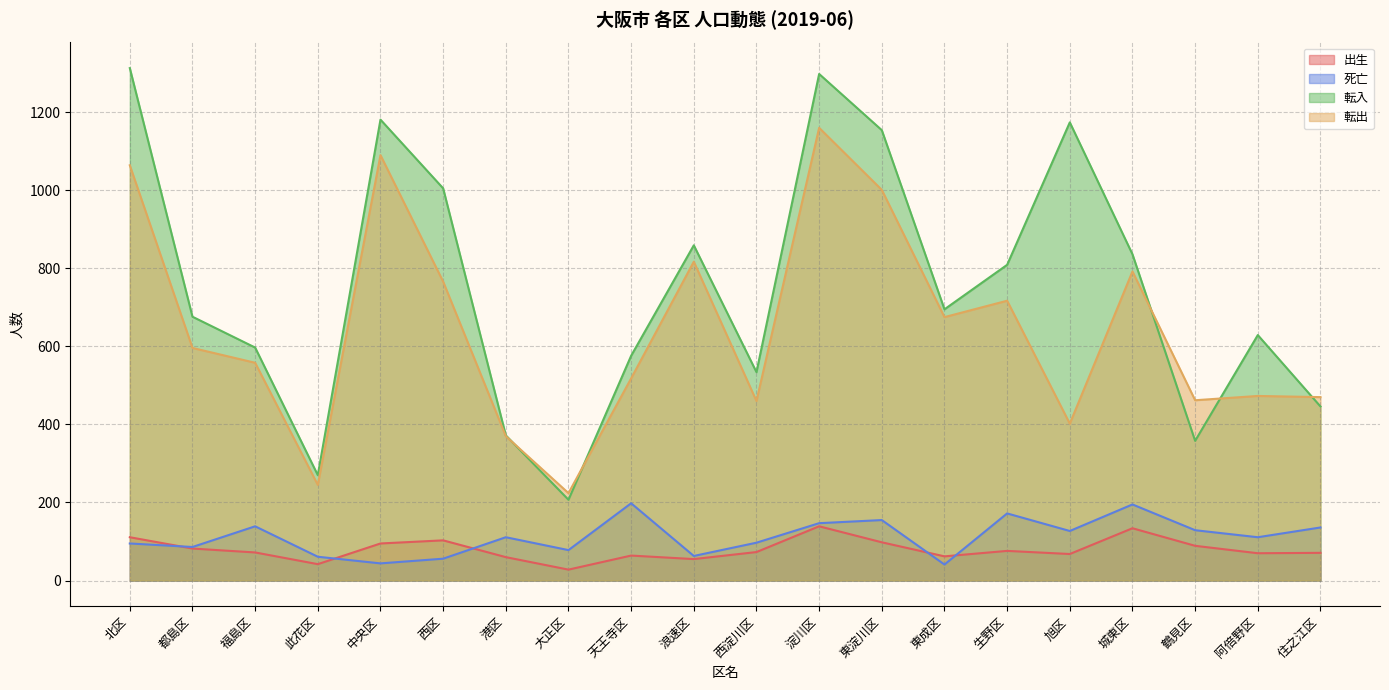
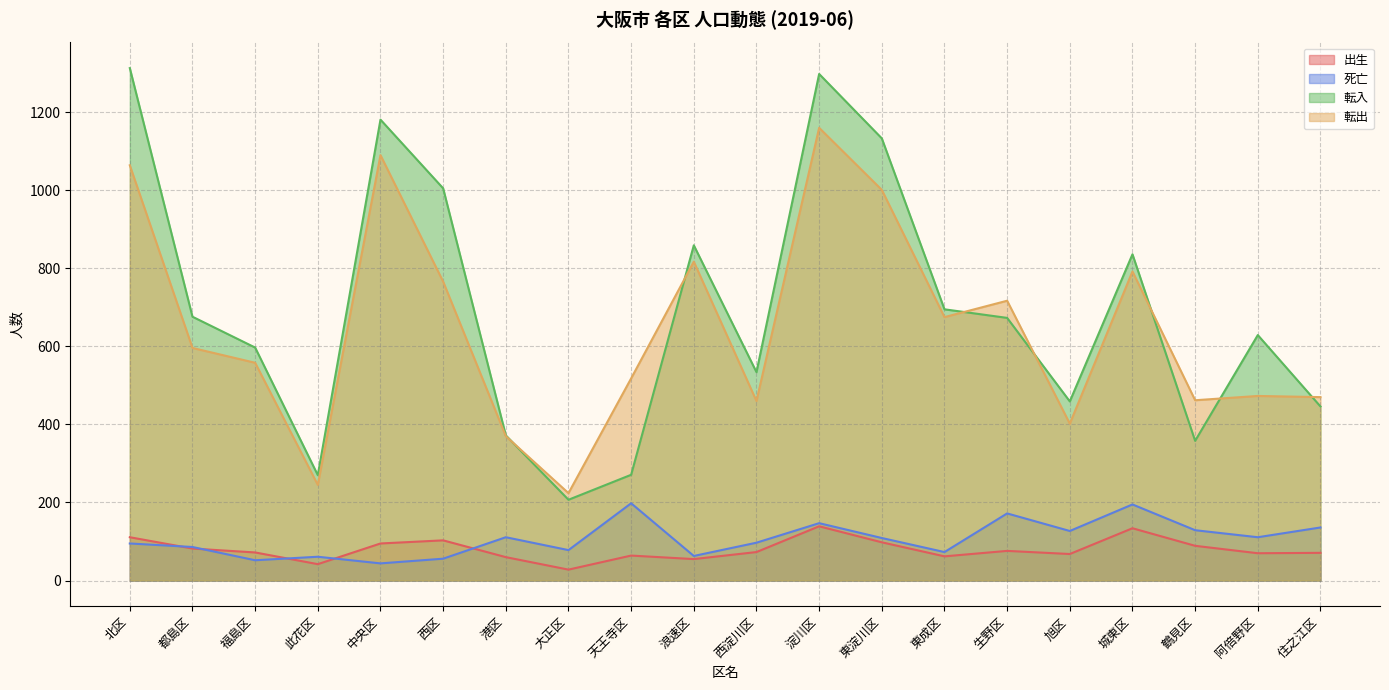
死亡, 福島区: 140 -> 50
転入, 天王寺区: 580 -> 270
死亡, 東淀川区: 160 -> 110
転入, 東淀川区: 1150 -> 1130
死亡, 東成区: 40 -> 70
転入, 生野区: 810 -> 670
転入, 旭区: 1170 -> 460
